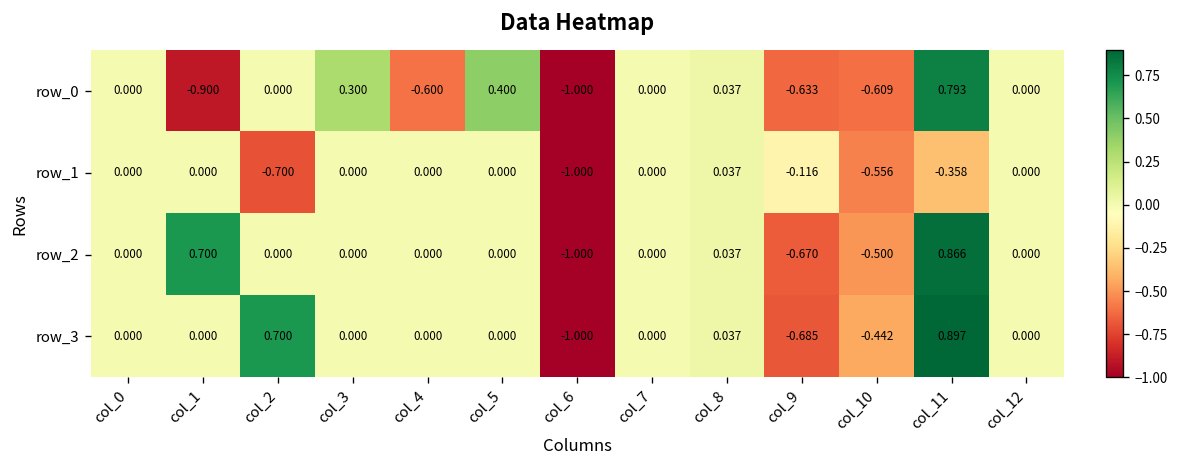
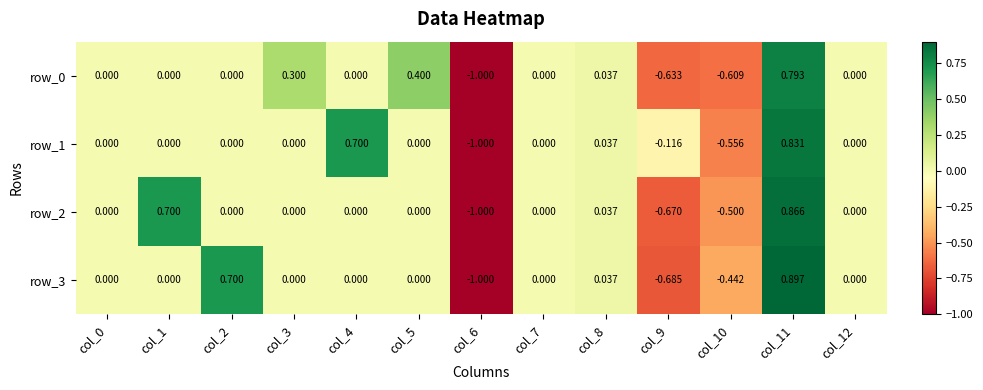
row_0, col_1: -0.900 -> 0.000
row_0, col_4: -0.600 -> 0.000
row_1, col_2: -0.700 -> 0.000
row_1, col_4: 0.000 -> 0.700
row_1, col_11: -0.358 -> 0.831
